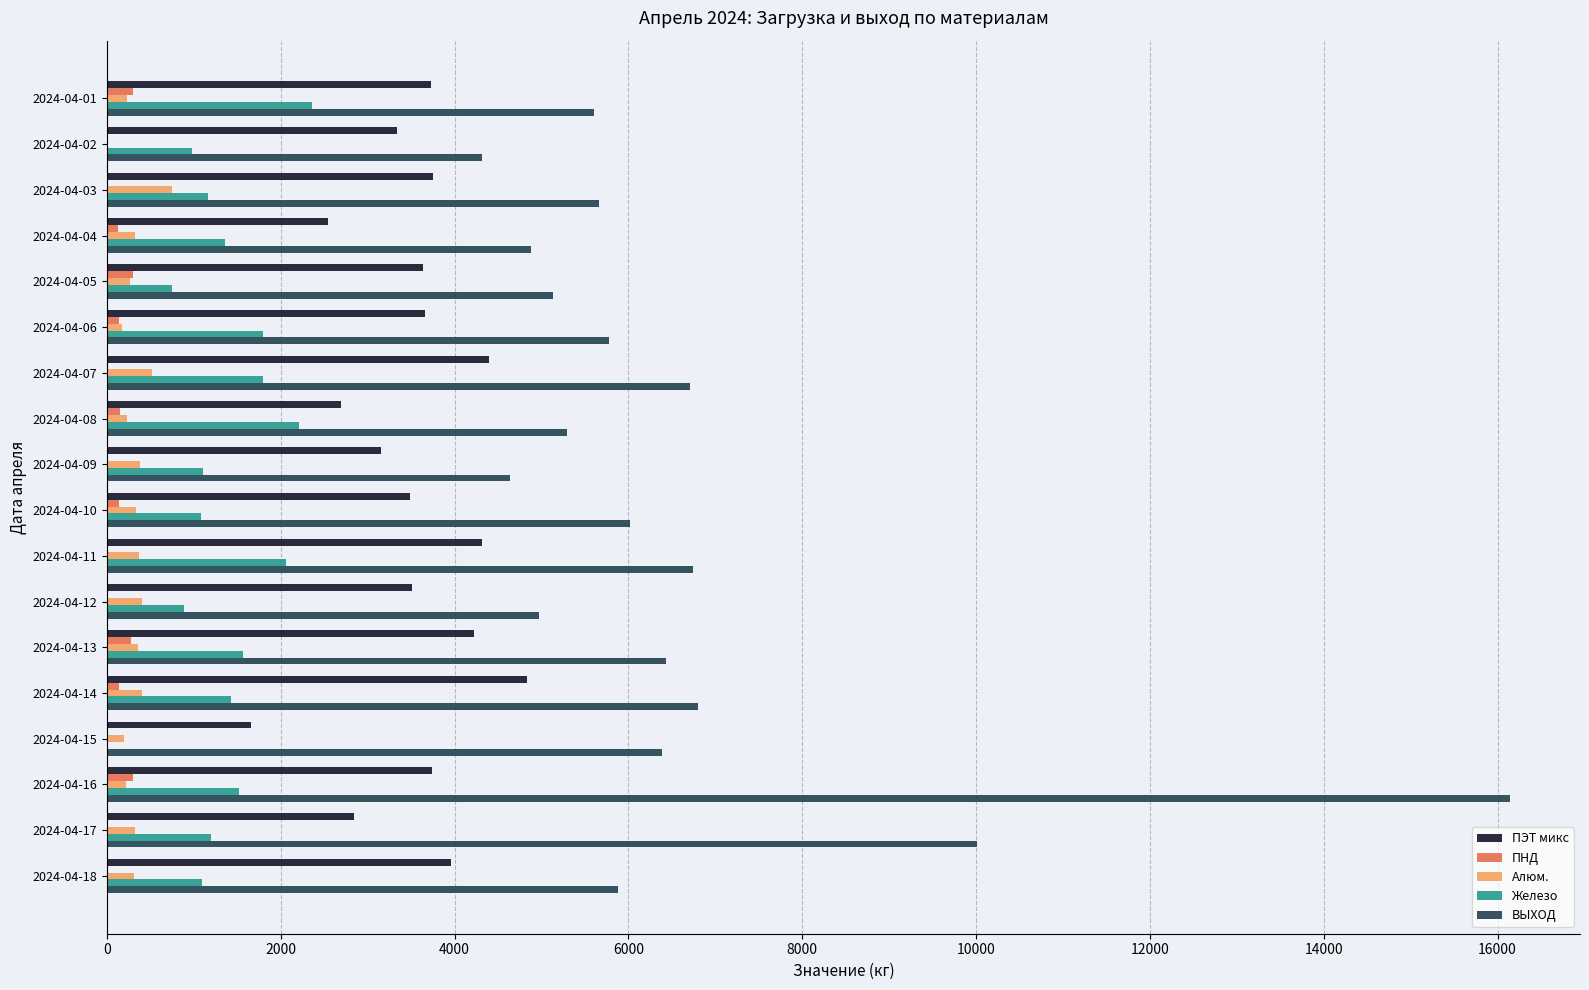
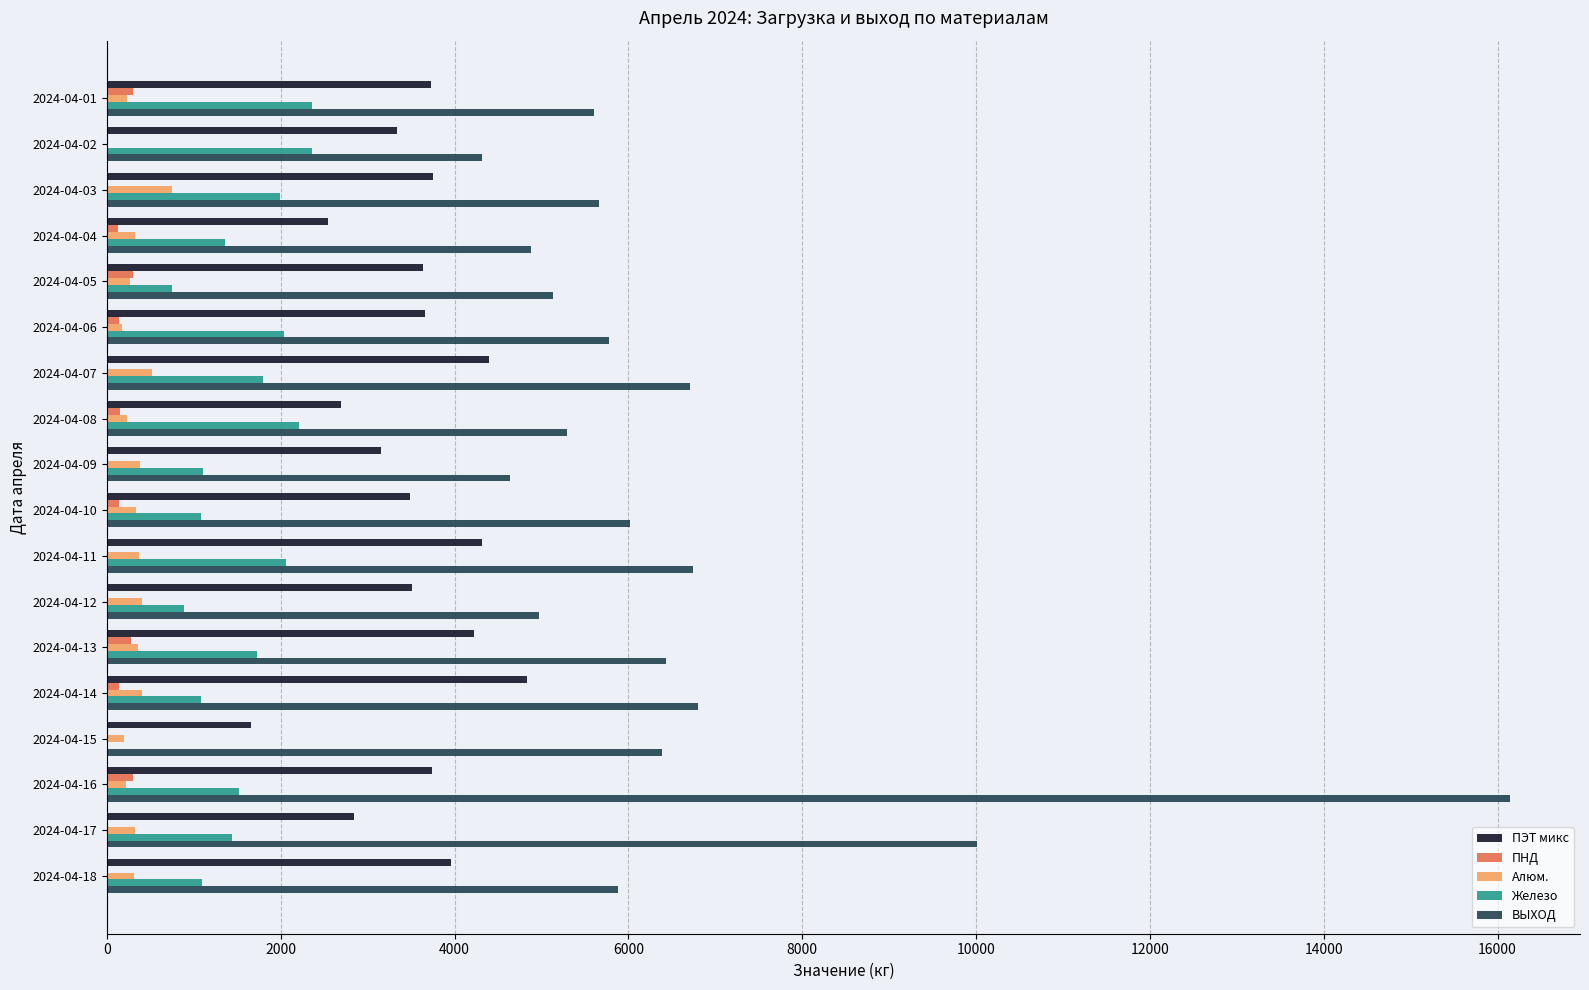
Железо, 2024-04-02: 1000 -> 2400
Железо, 2024-04-03: 1200 -> 2000
Железо, 2024-04-06: 1800 -> 2000
Железо, 2024-04-13: 1600 -> 1700
Железо, 2024-04-14: 1400 -> 1100
Железо, 2024-04-17: 1200 -> 1400
